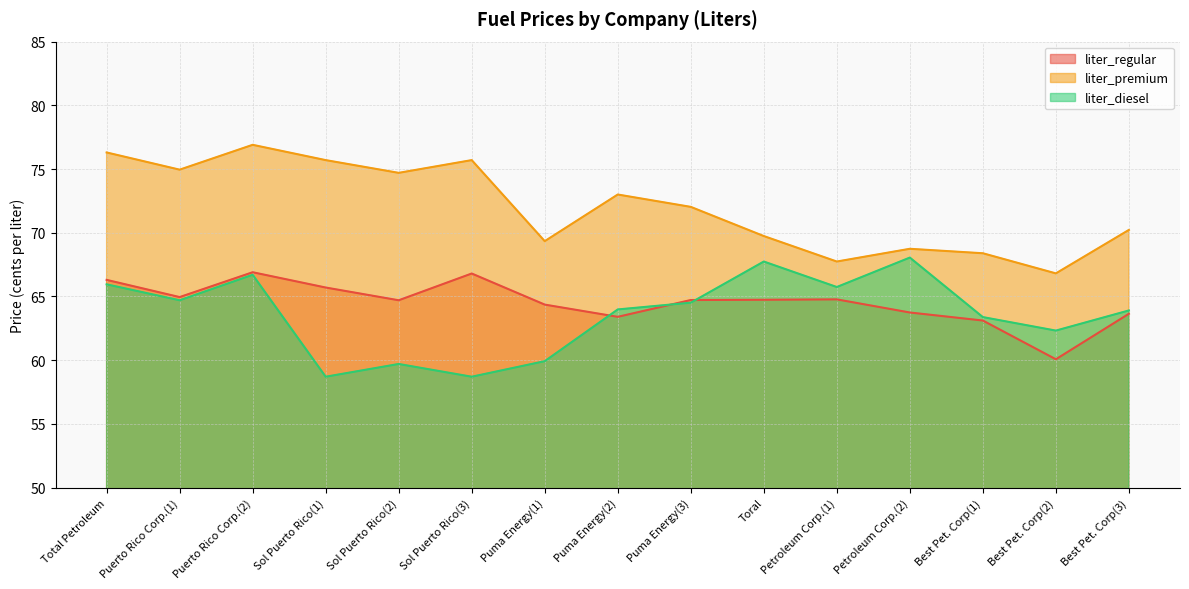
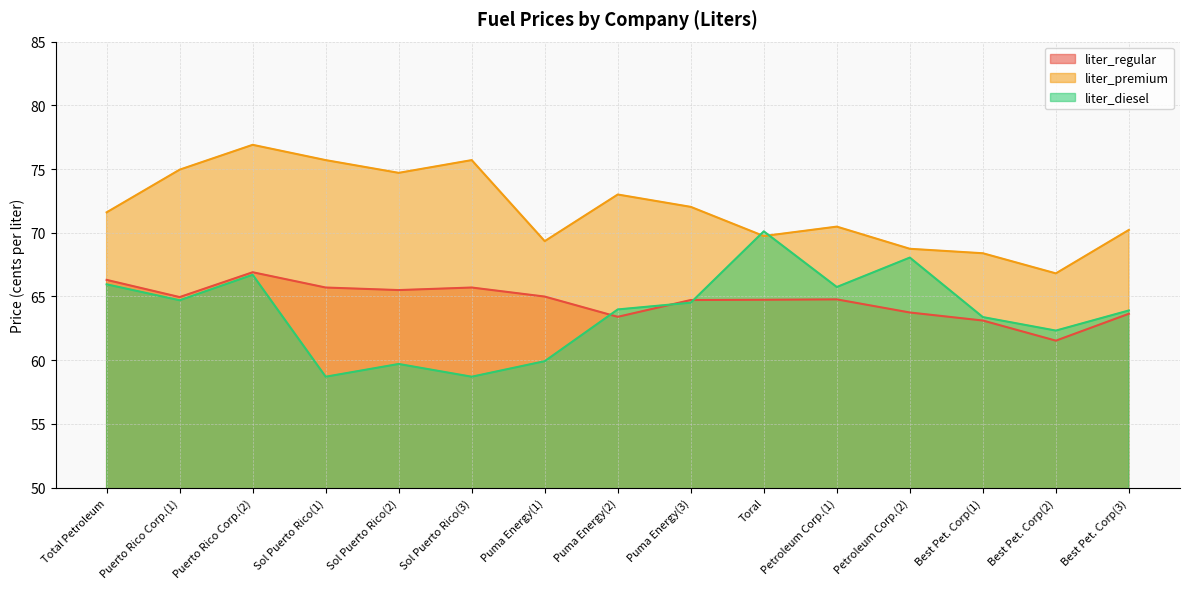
liter_premium, Total Petroleum: 76.3 -> 71.6
liter_regular, Sol Puerto Rico(2): 64.7 -> 65.5
liter_regular, Sol Puerto Rico(3): 66.8 -> 65.7
liter_regular, Puma Energy(1): 64.4 -> 65.0
liter_diesel, Toral: 67.7 -> 70.1
liter_premium, Petroleum Corp.(1): 67.7 -> 70.5
liter_regular, Best Pet. Corp(2): 60.1 -> 61.5
